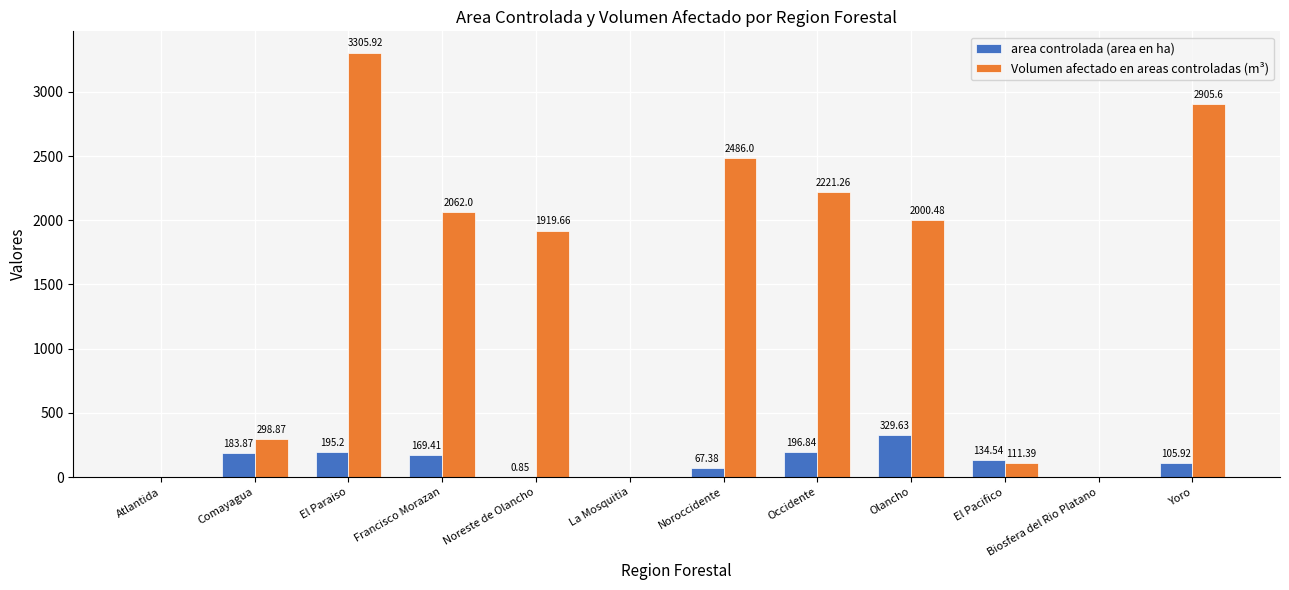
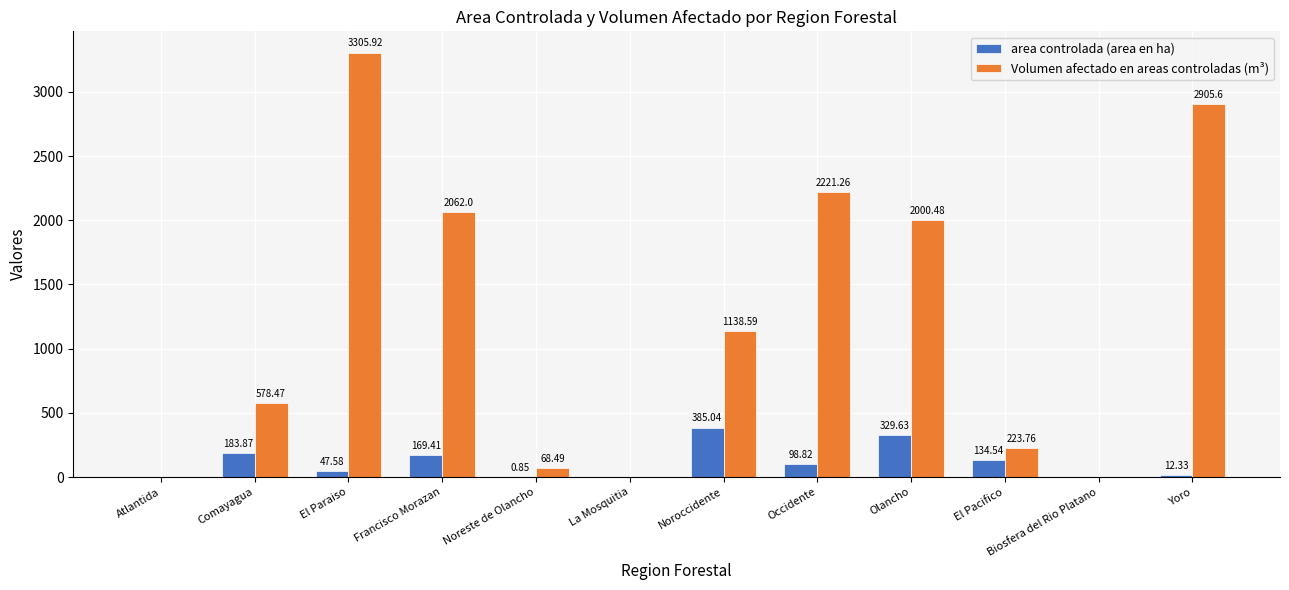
Volumen afectado en areas controladas (m³), Comayagua: 298.87 -> 578.47
area controlada (area en ha), El Paraiso: 195.2 -> 47.58
Volumen afectado en areas controladas (m³), Noreste de Olancho: 1919.66 -> 68.49
area controlada (area en ha), Noroccidente: 67.38 -> 385.04
Volumen afectado en areas controladas (m³), Noroccidente: 2486.0 -> 1138.59
area controlada (area en ha), Occidente: 196.84 -> 98.82
Volumen afectado en areas controladas (m³), El Pacifico: 111.39 -> 223.76
area controlada (area en ha), Yoro: 105.92 -> 12.33
